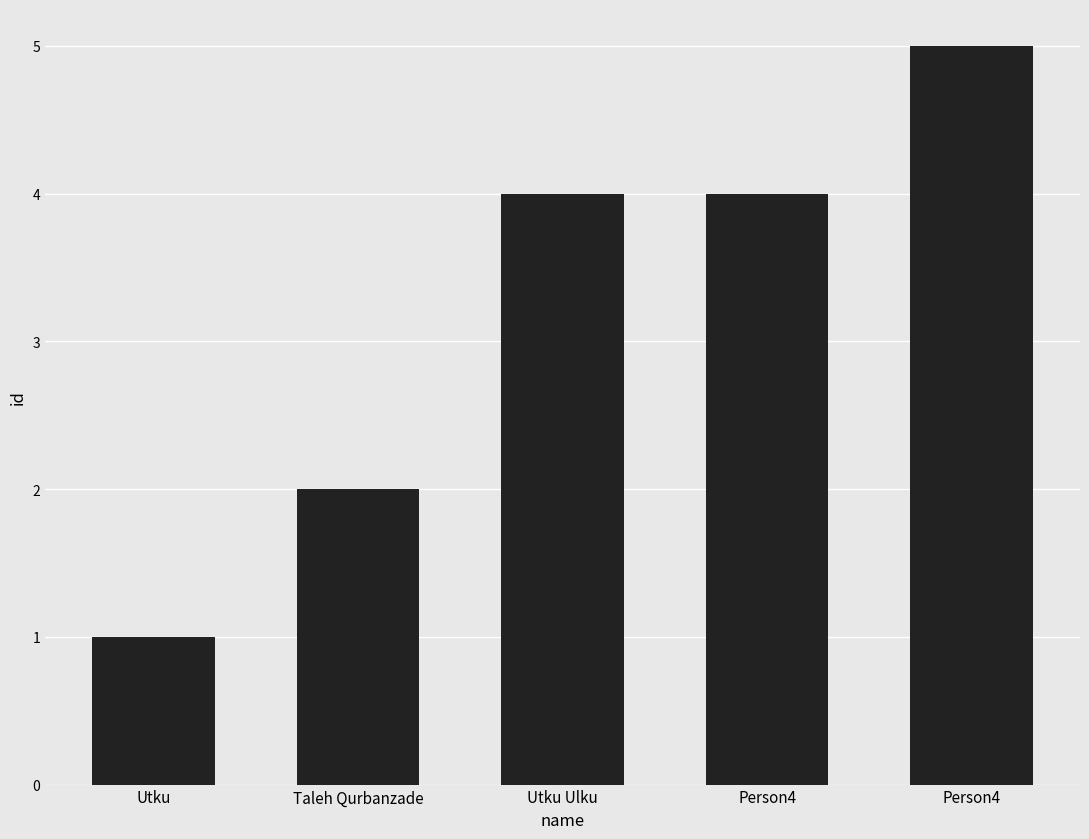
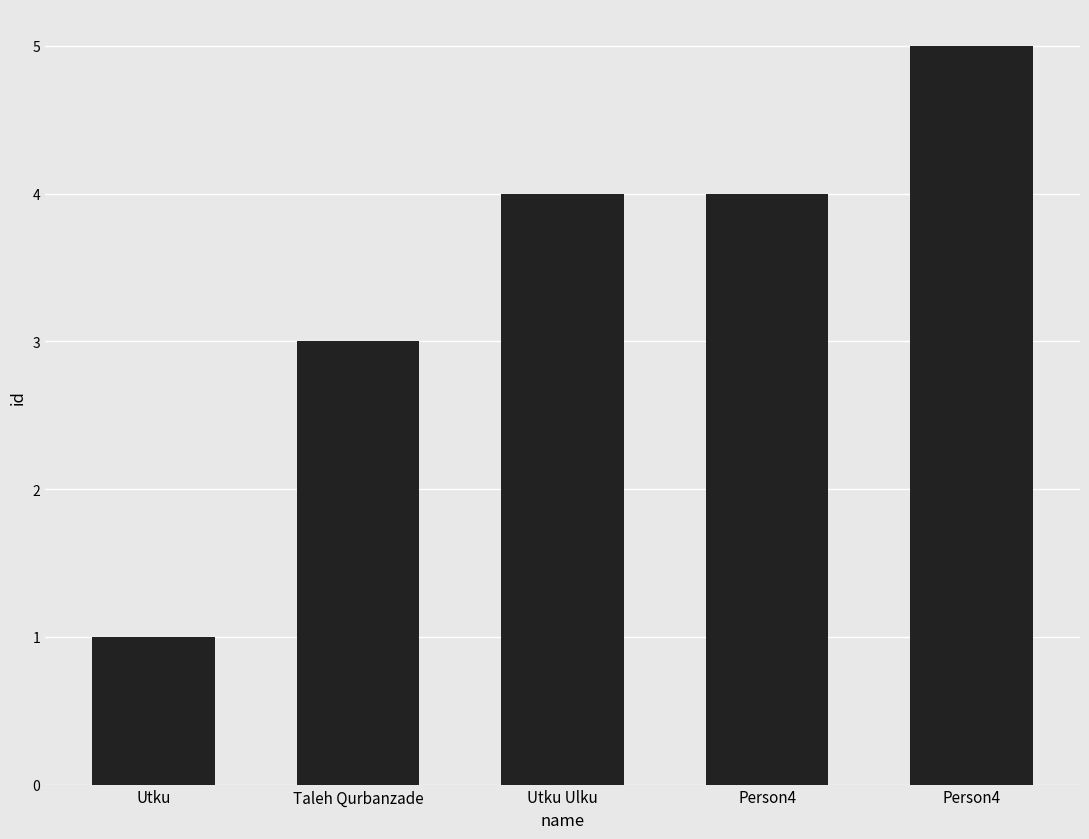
Taleh Qurbanzade: 2 -> 3
